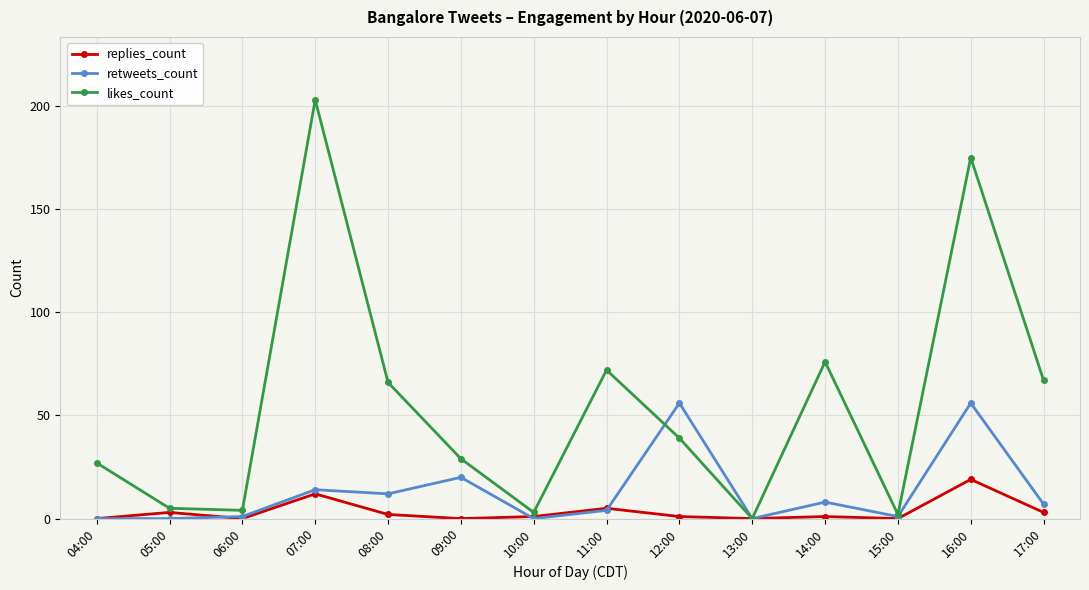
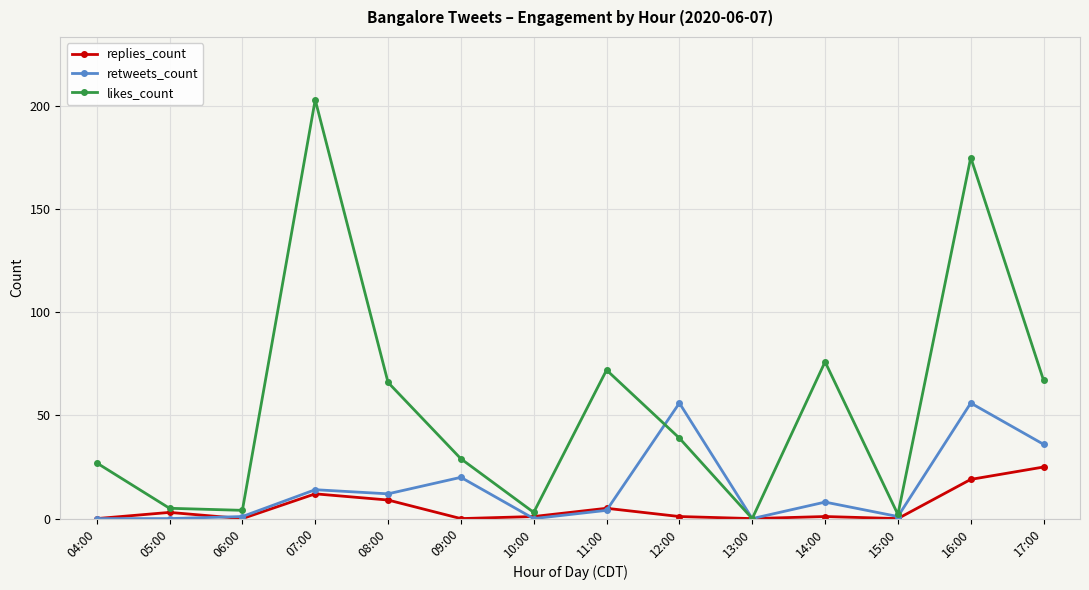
replies_count, 08:00: 2 -> 9
replies_count, 17:00: 3 -> 25
retweets_count, 17:00: 7 -> 36
